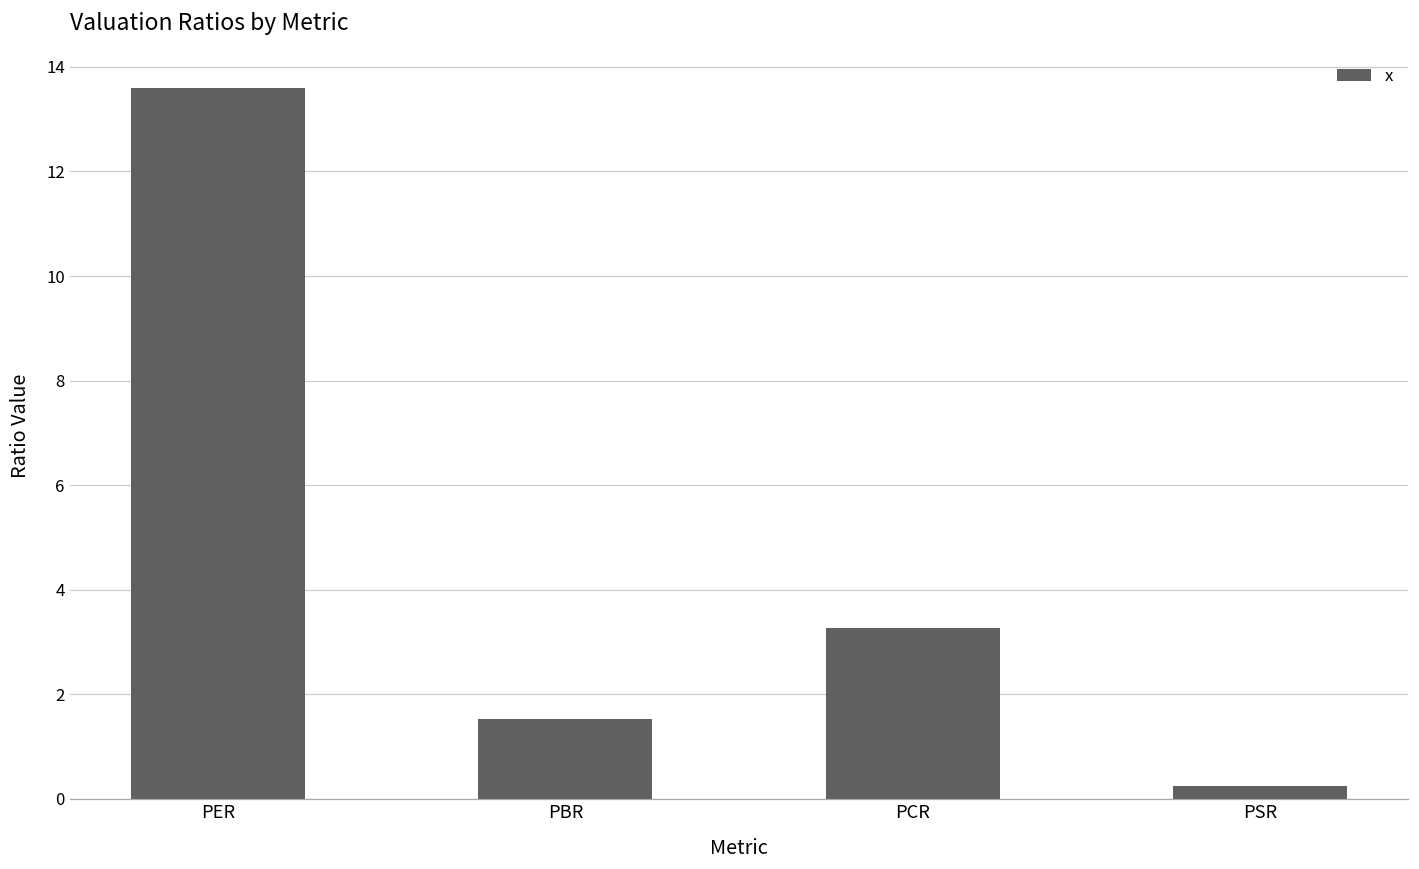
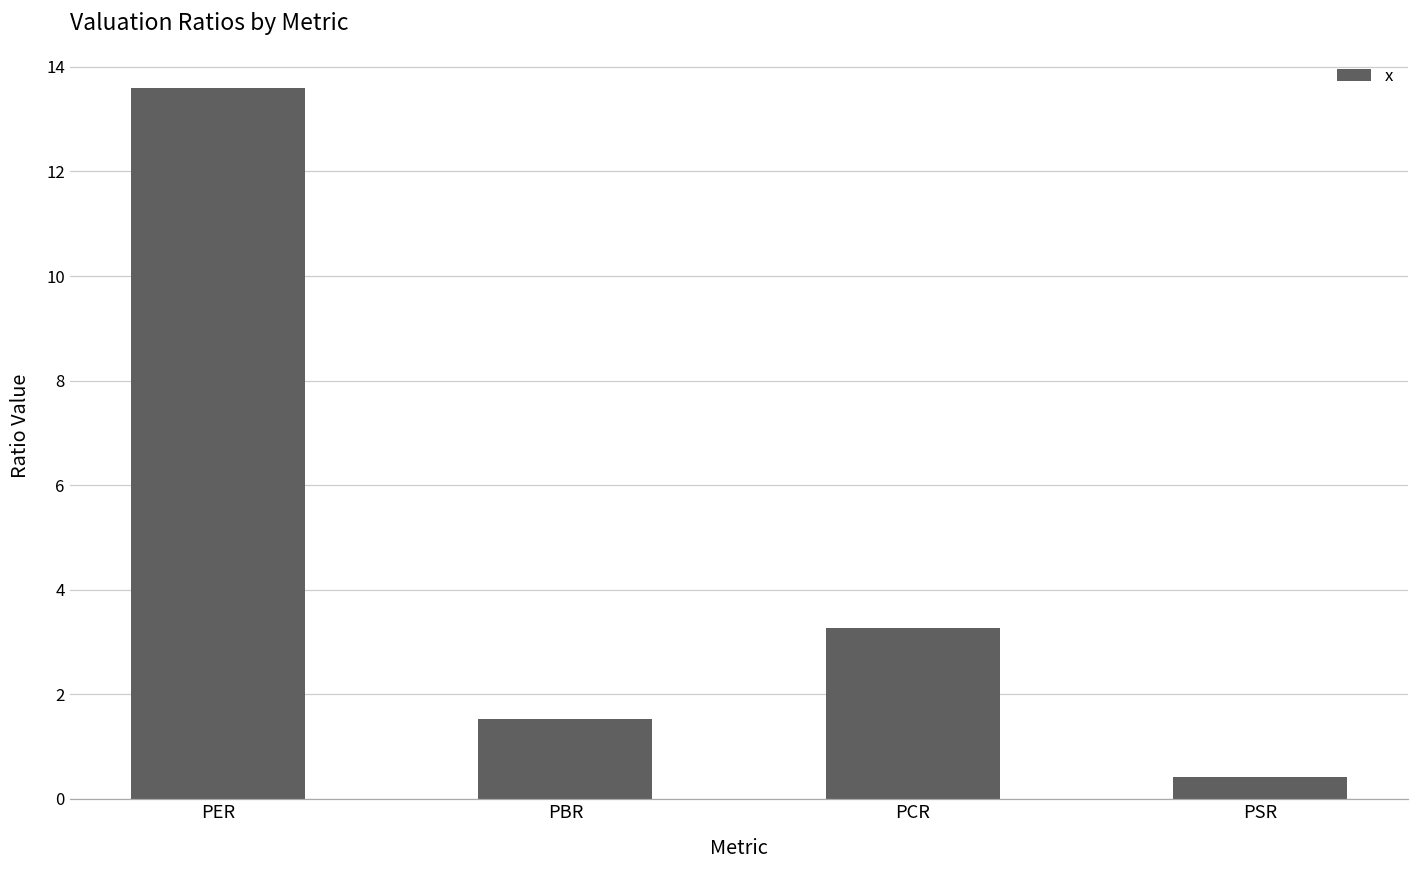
PSR: 0.2 -> 0.4
